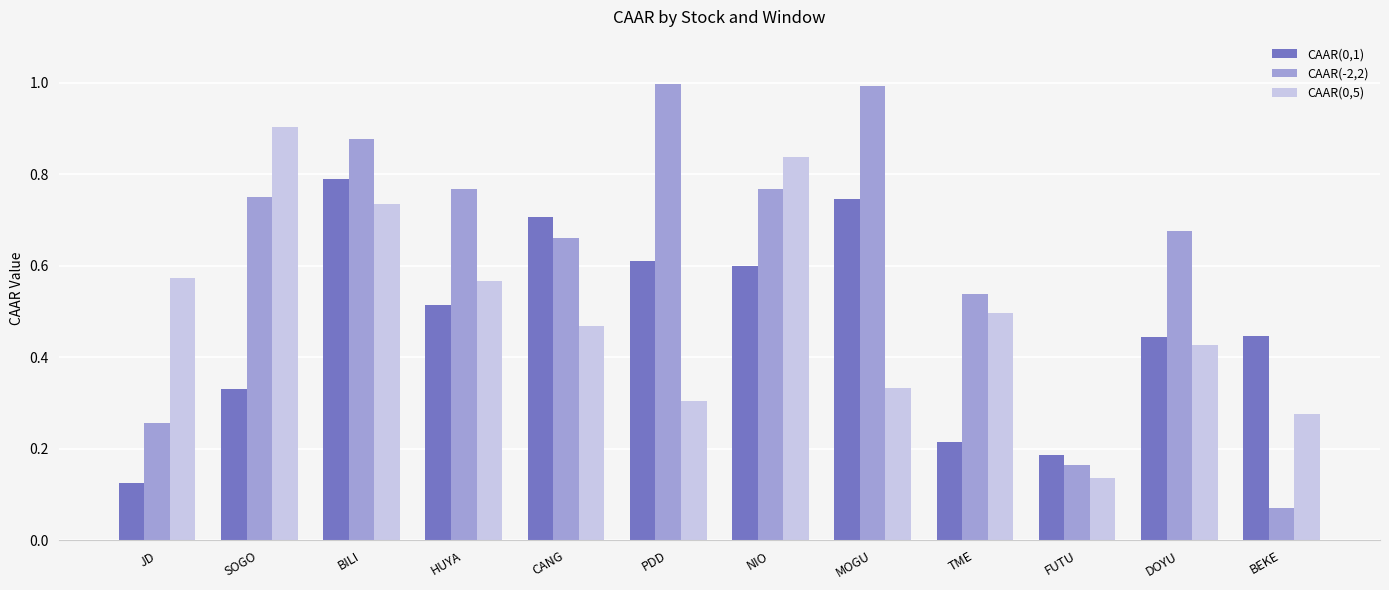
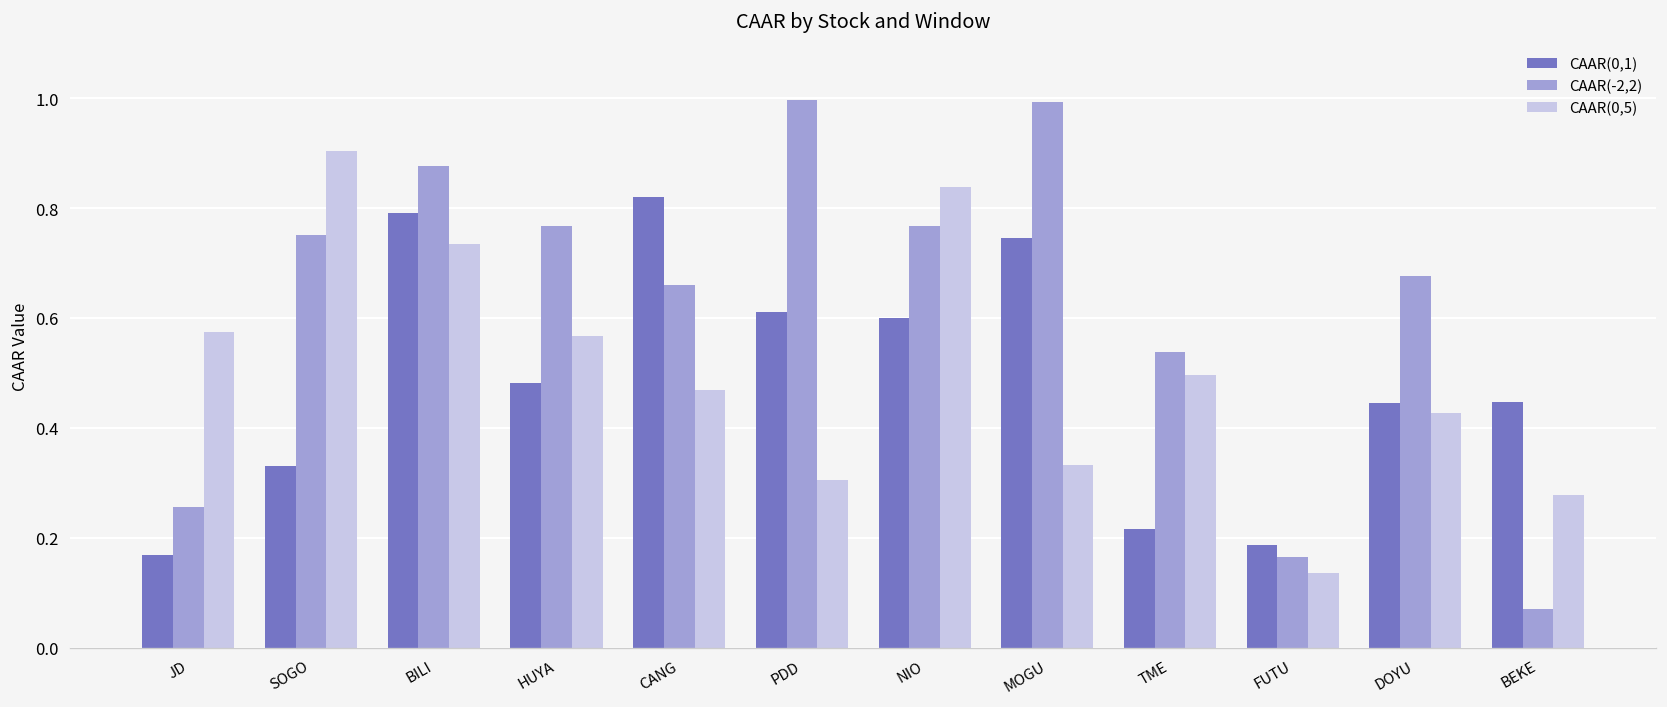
CAAR(0,1), JD: 0.12 -> 0.17
CAAR(0,1), HUYA: 0.51 -> 0.48
CAAR(0,1), CANG: 0.71 -> 0.82
